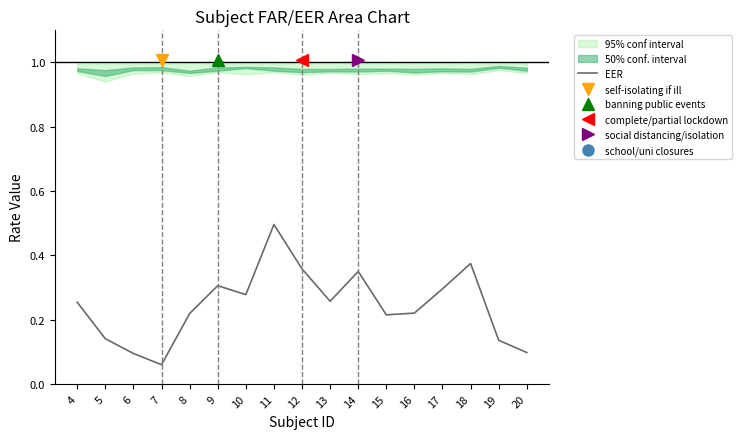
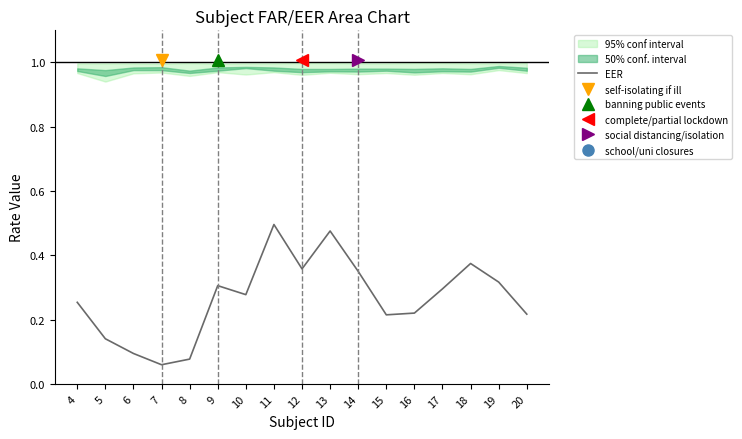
EER, 8: 0.22 -> 0.08
EER, 13: 0.26 -> 0.48
EER, 19: 0.14 -> 0.32
EER, 20: 0.10 -> 0.22
